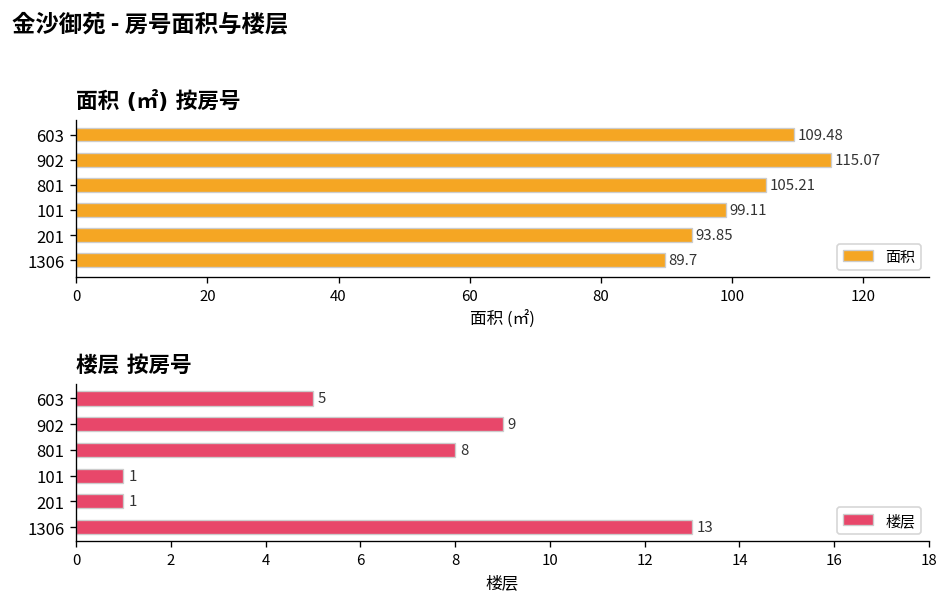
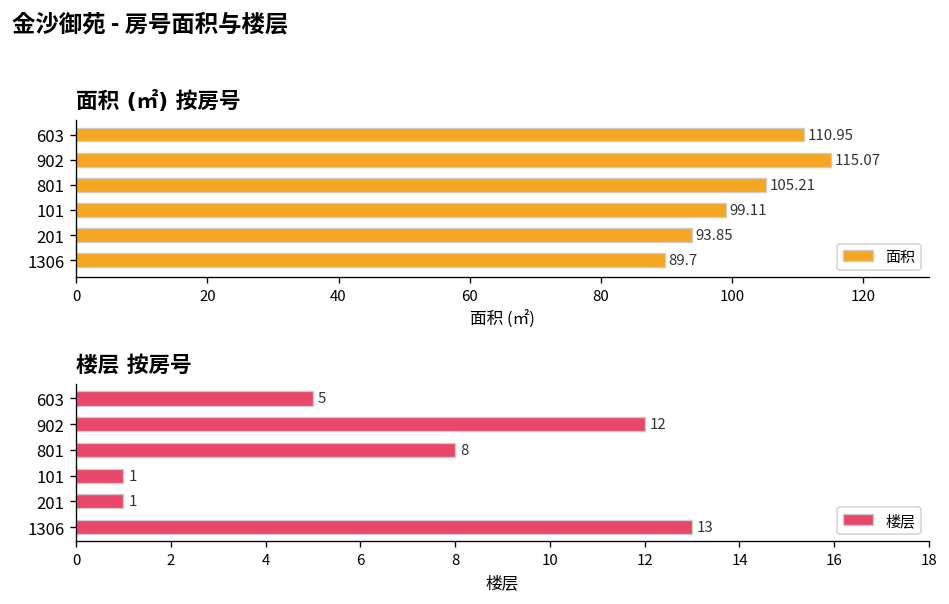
面积 (㎡) 按房号, 面积, 603: 109.48 -> 110.95
楼层 按房号, 902: 9 -> 12
